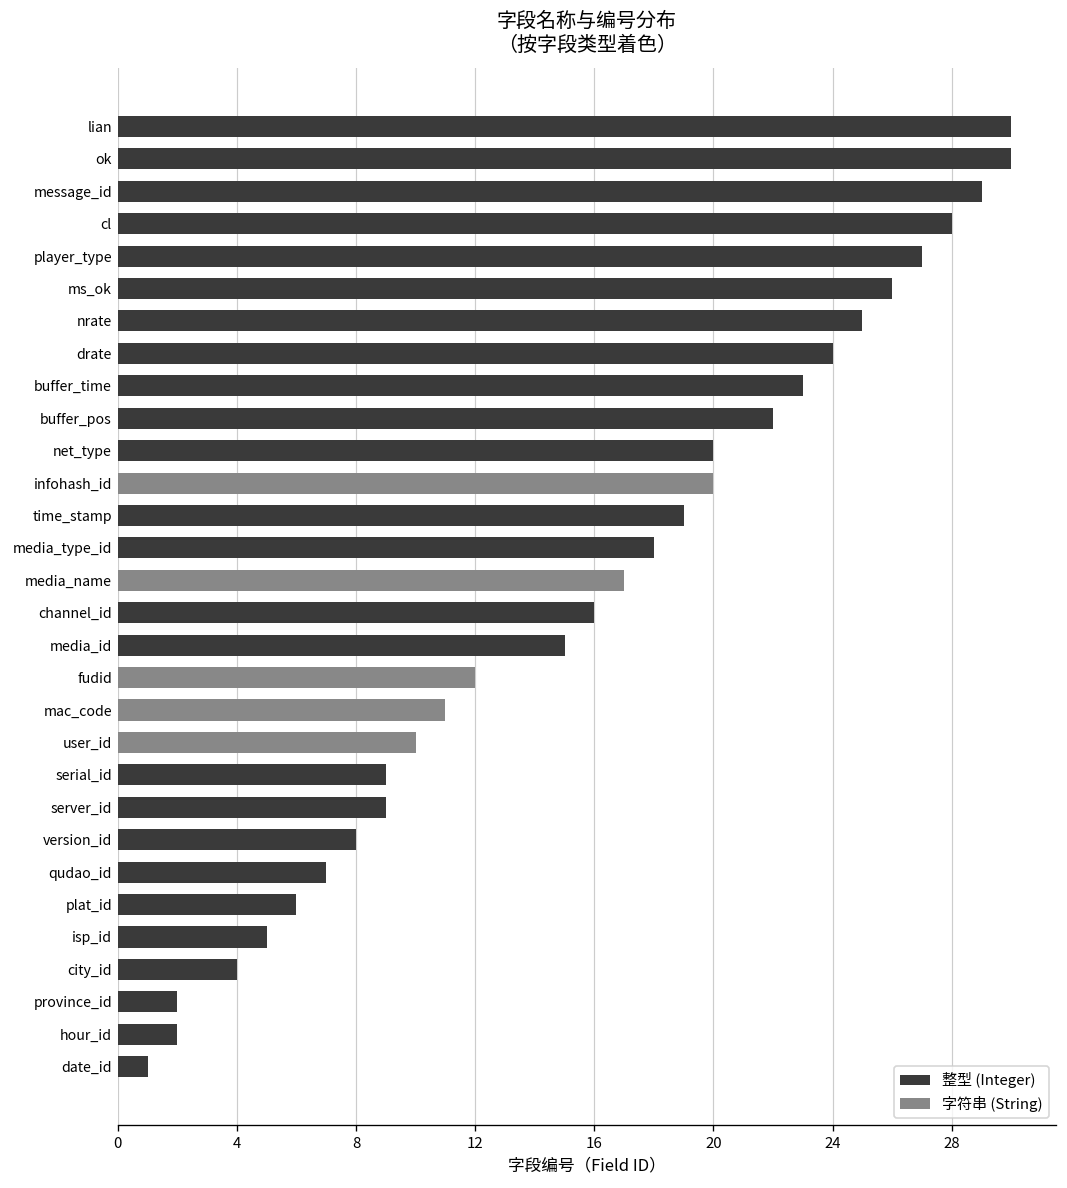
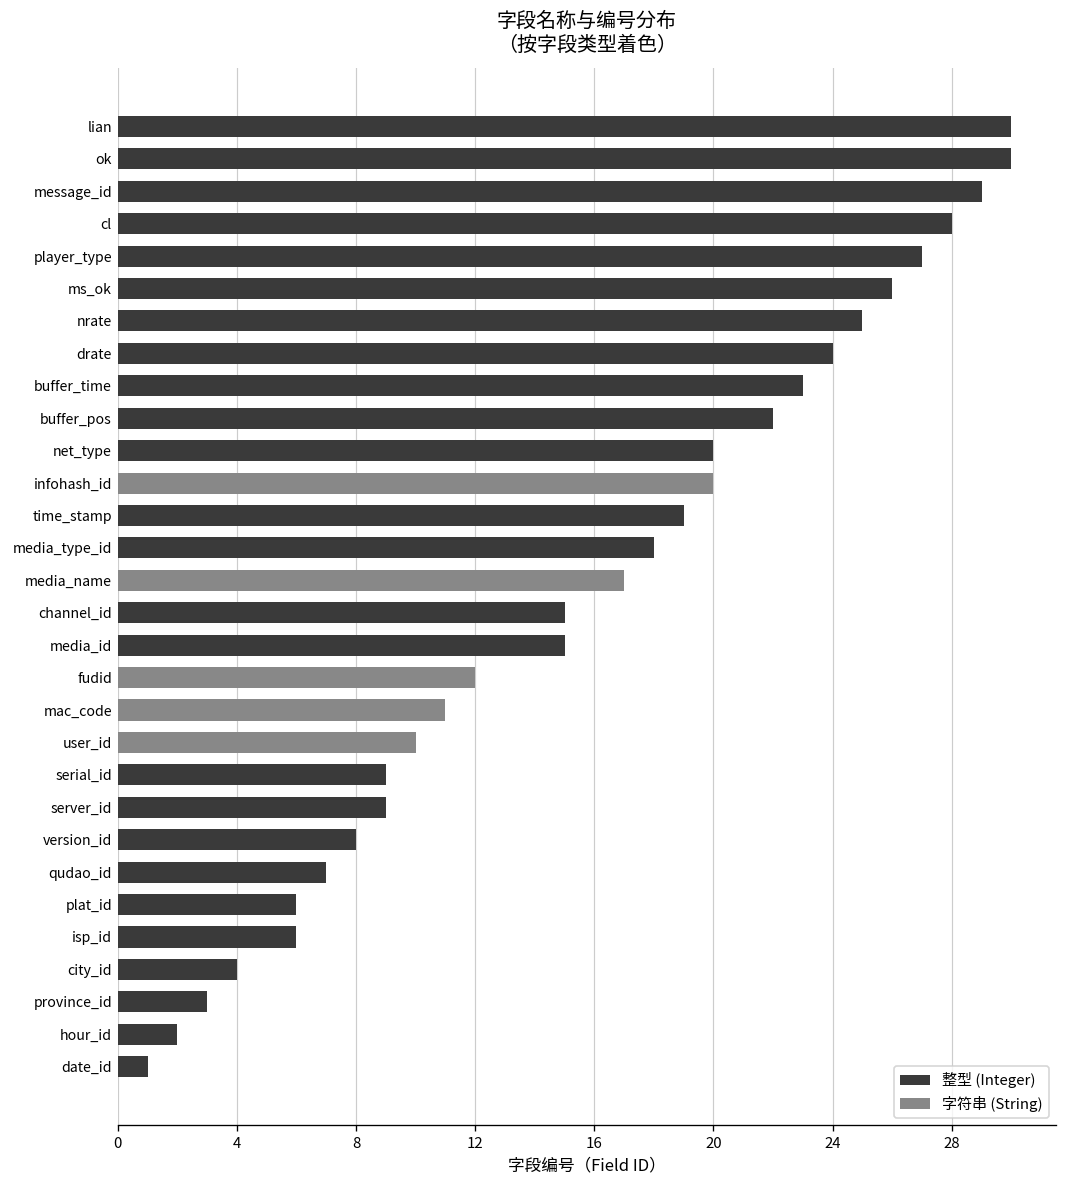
channel_id: 16 -> 15
isp_id: 5 -> 6
province_id: 2 -> 3
